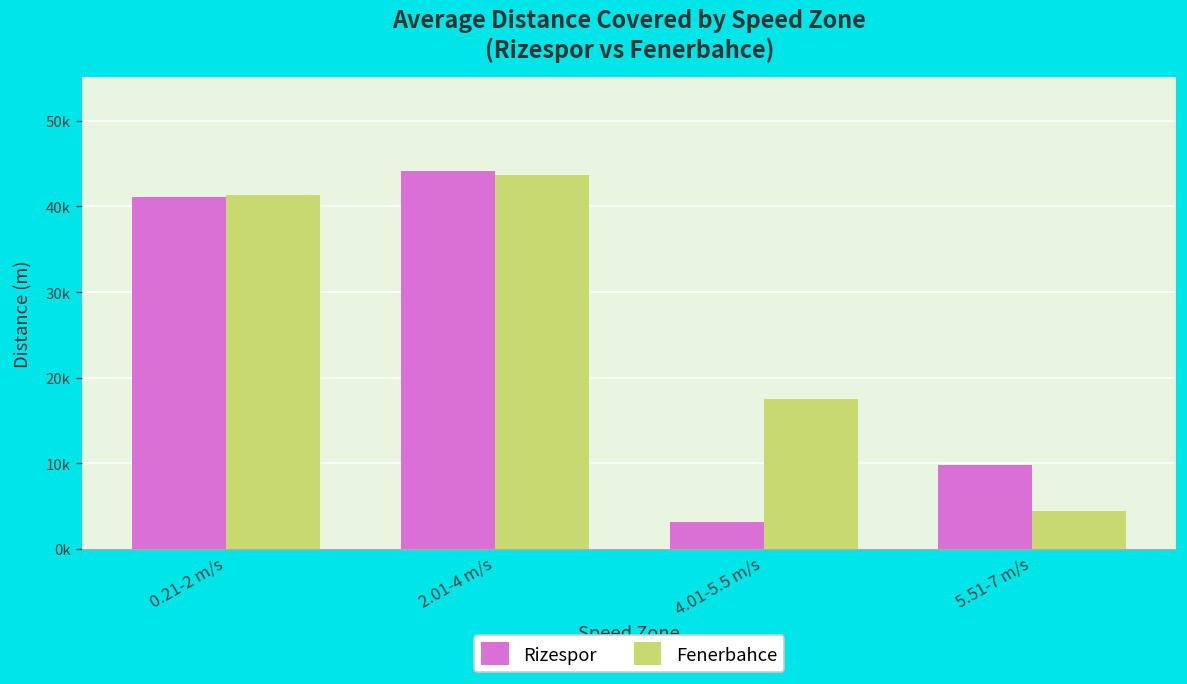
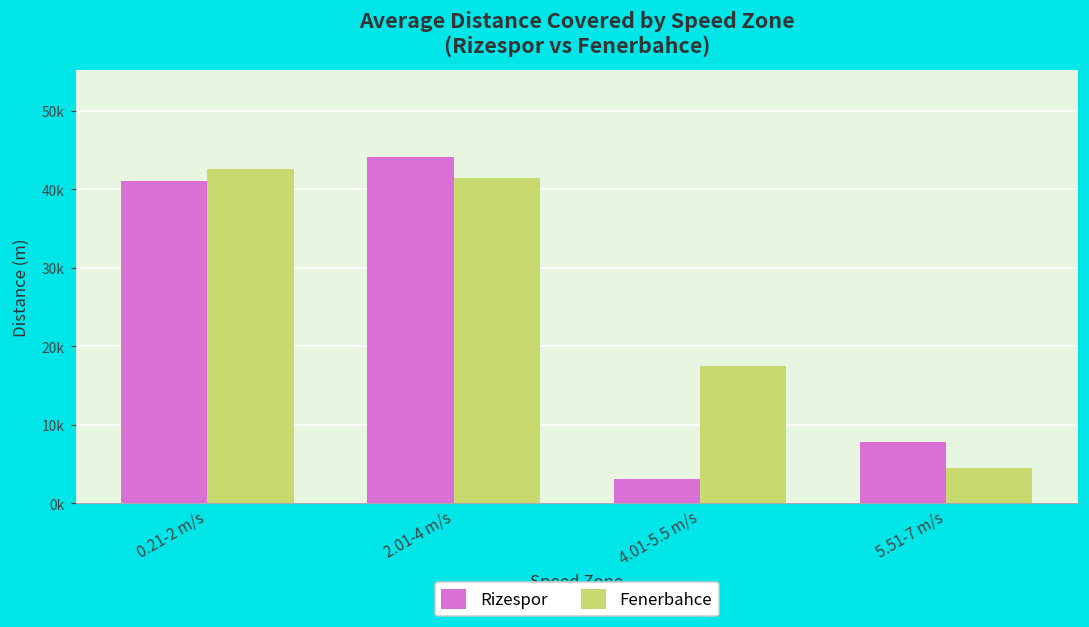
Fenerbahce, 0.21-2 m/s: 41000 -> 43000
Fenerbahce, 2.01-4 m/s: 44000 -> 41000
Rizespor, 5.51-7 m/s: 10000 -> 8000
